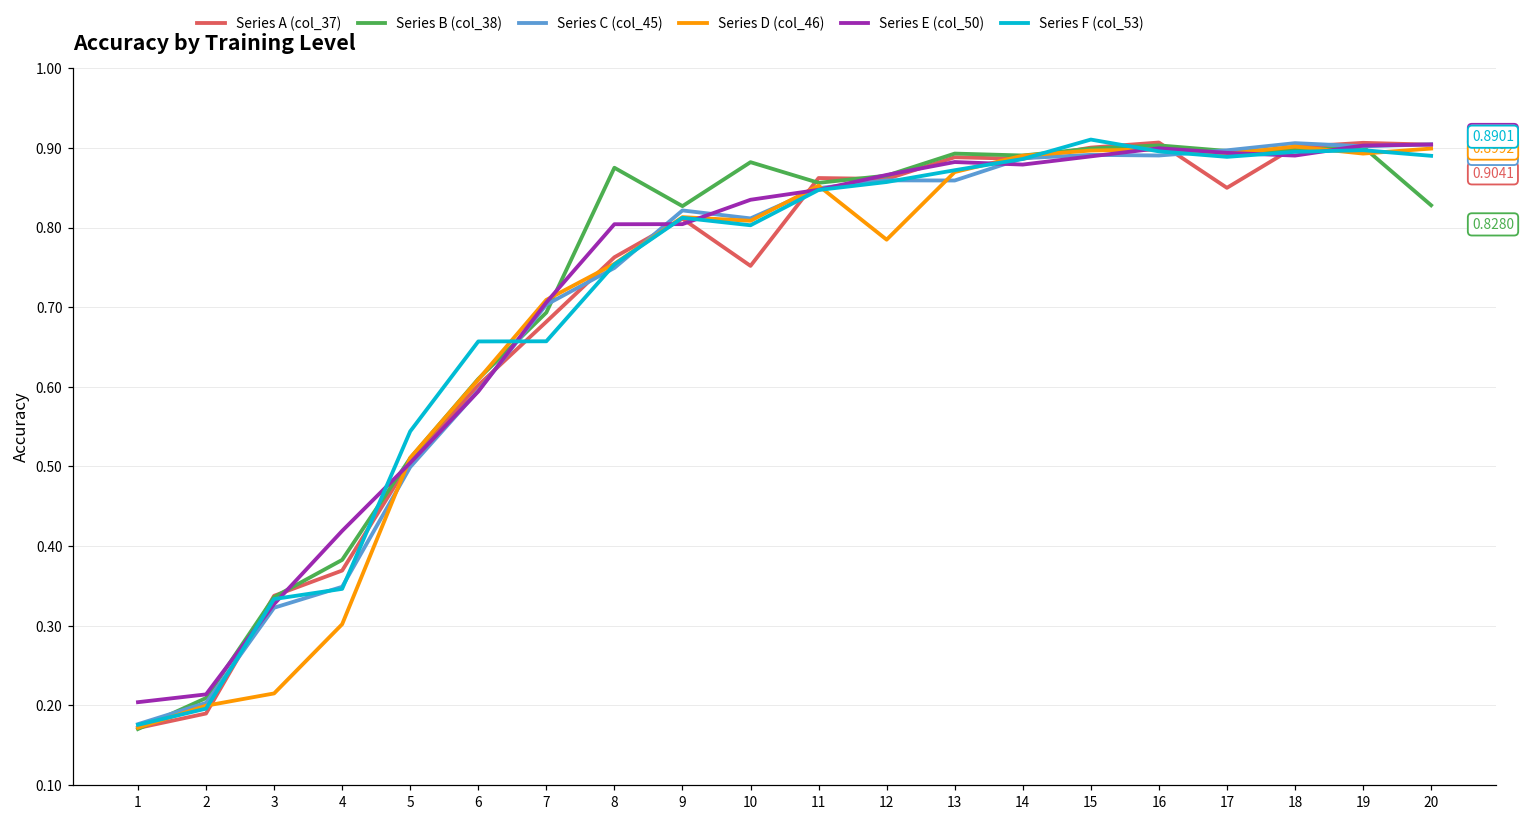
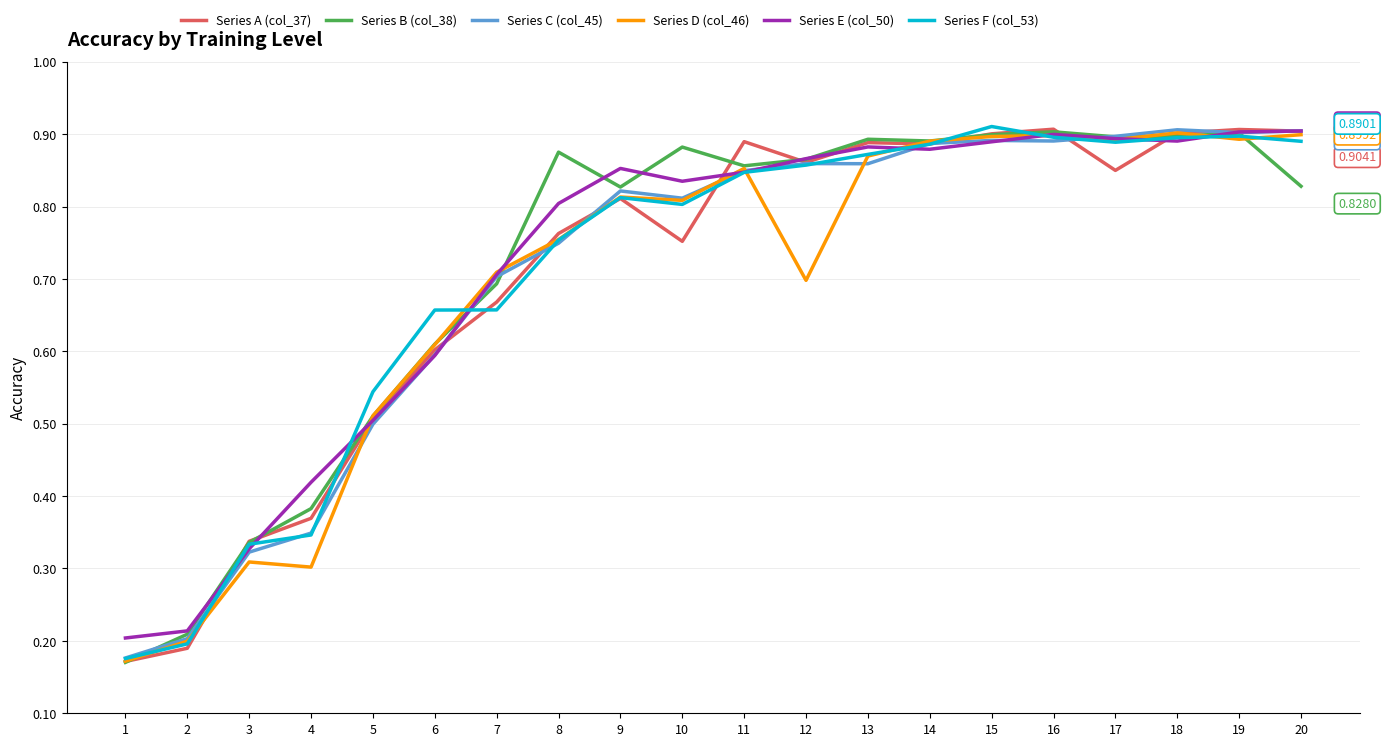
Series D (col_46), 3: 0.22 -> 0.31
Series A (col_37), 7: 0.68 -> 0.67
Series E (col_50), 9: 0.80 -> 0.85
Series A (col_37), 11: 0.86 -> 0.89
Series D (col_46), 12: 0.78 -> 0.70
